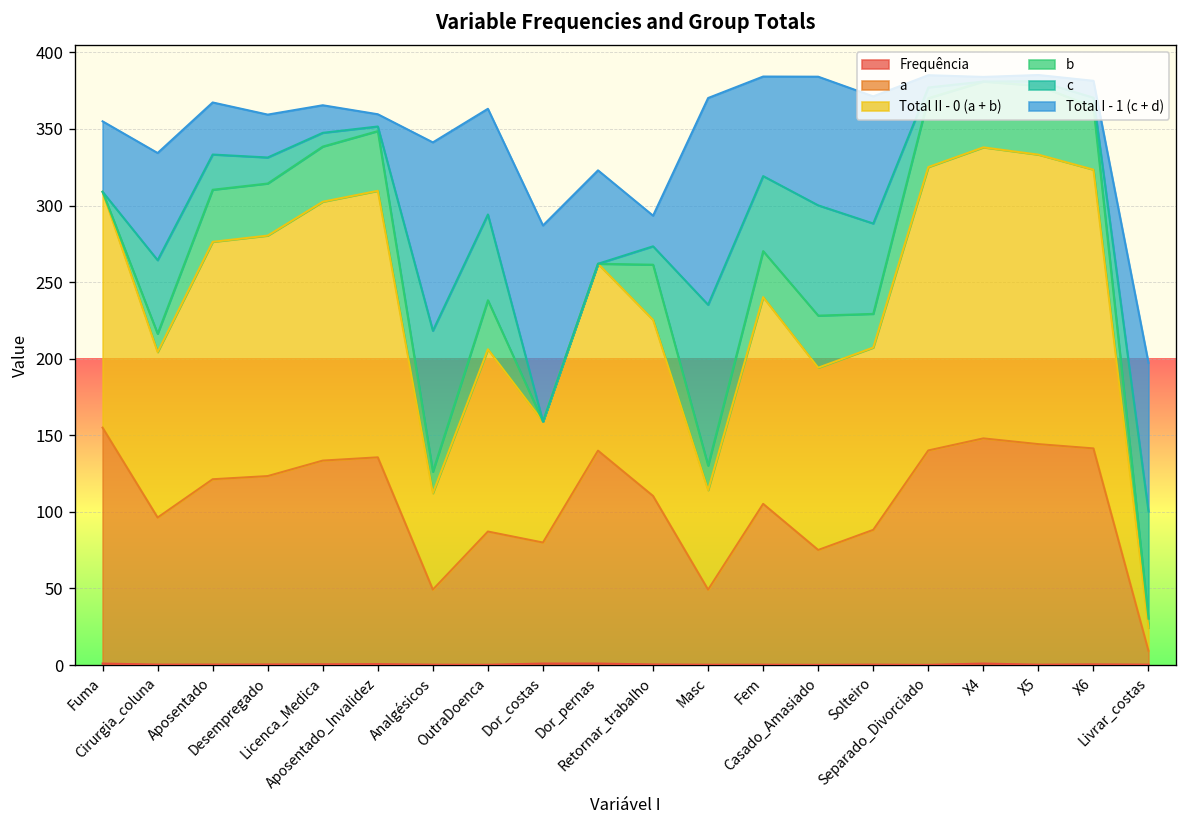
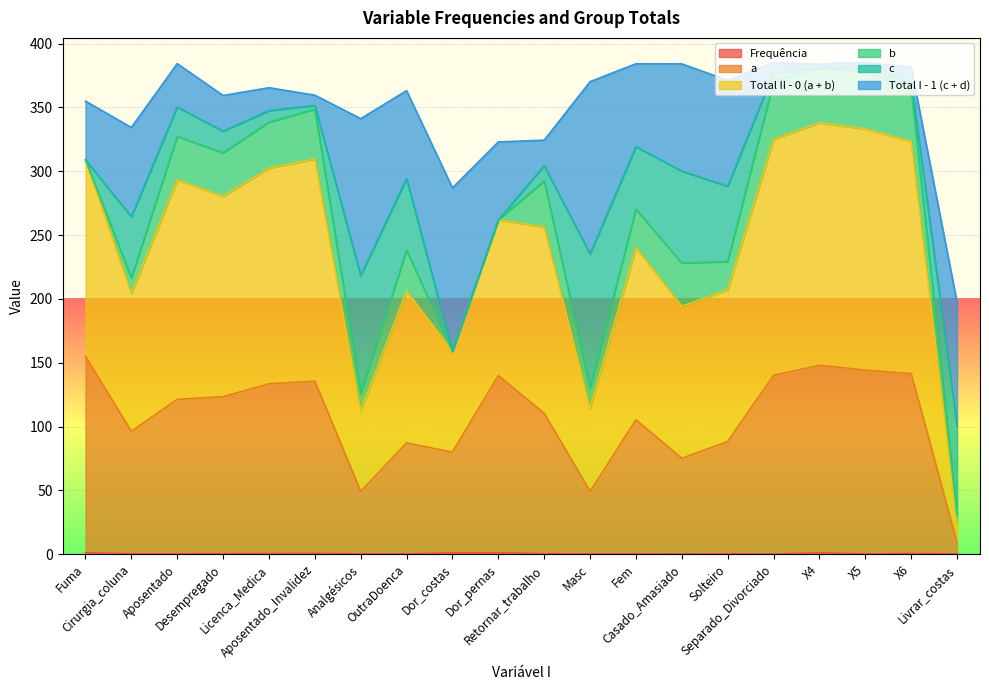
Total II - 0 (a + b), Aposentado: 155 -> 172
Total II - 0 (a + b), Retornar_trabalho: 115 -> 146
